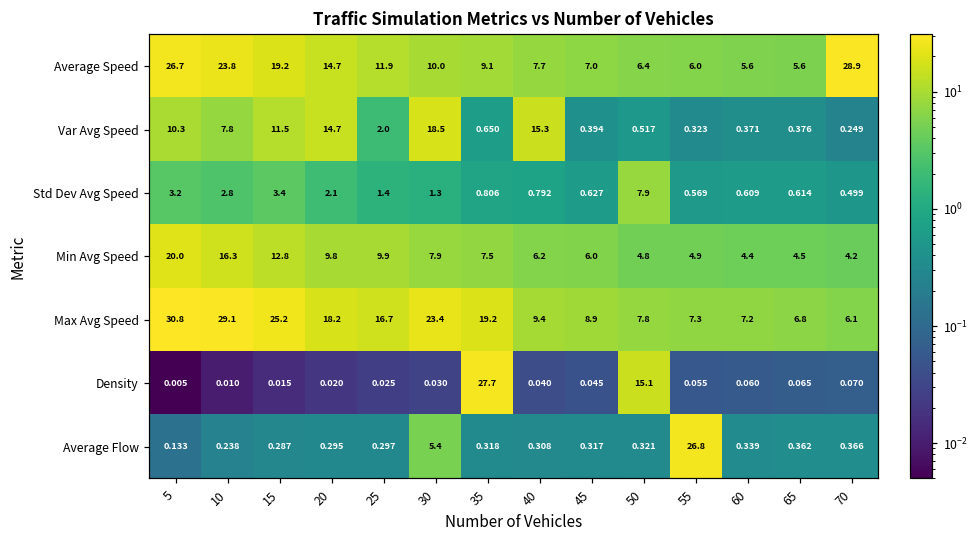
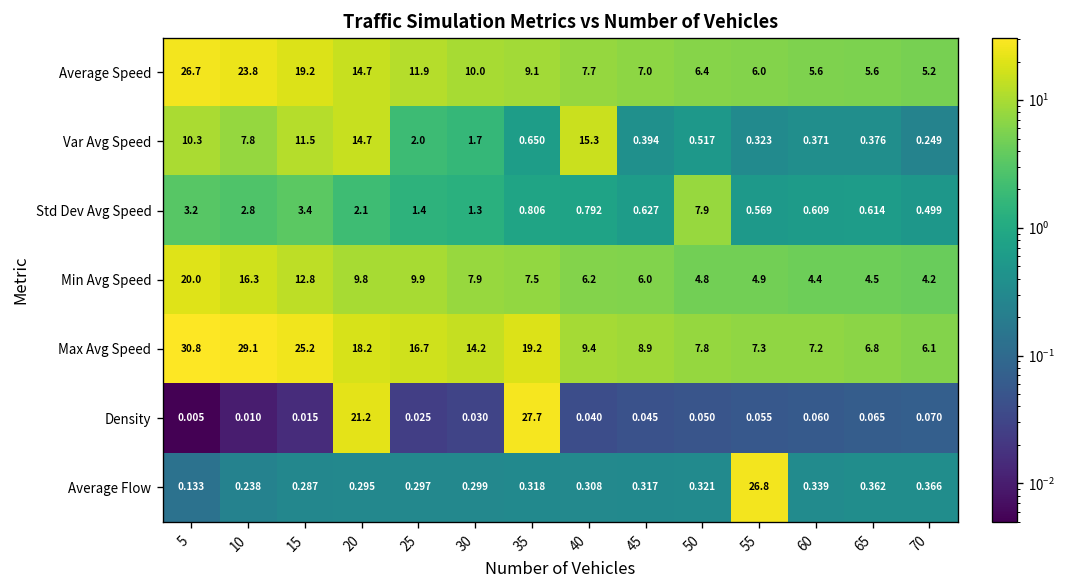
Average Speed, 70: 28.9 -> 5.2
Var Avg Speed, 30: 18.5 -> 1.7
Max Avg Speed, 30: 23.4 -> 14.2
Density, 20: 0.020 -> 21.2
Density, 50: 15.1 -> 0.050
Average Flow, 30: 5.4 -> 0.299
